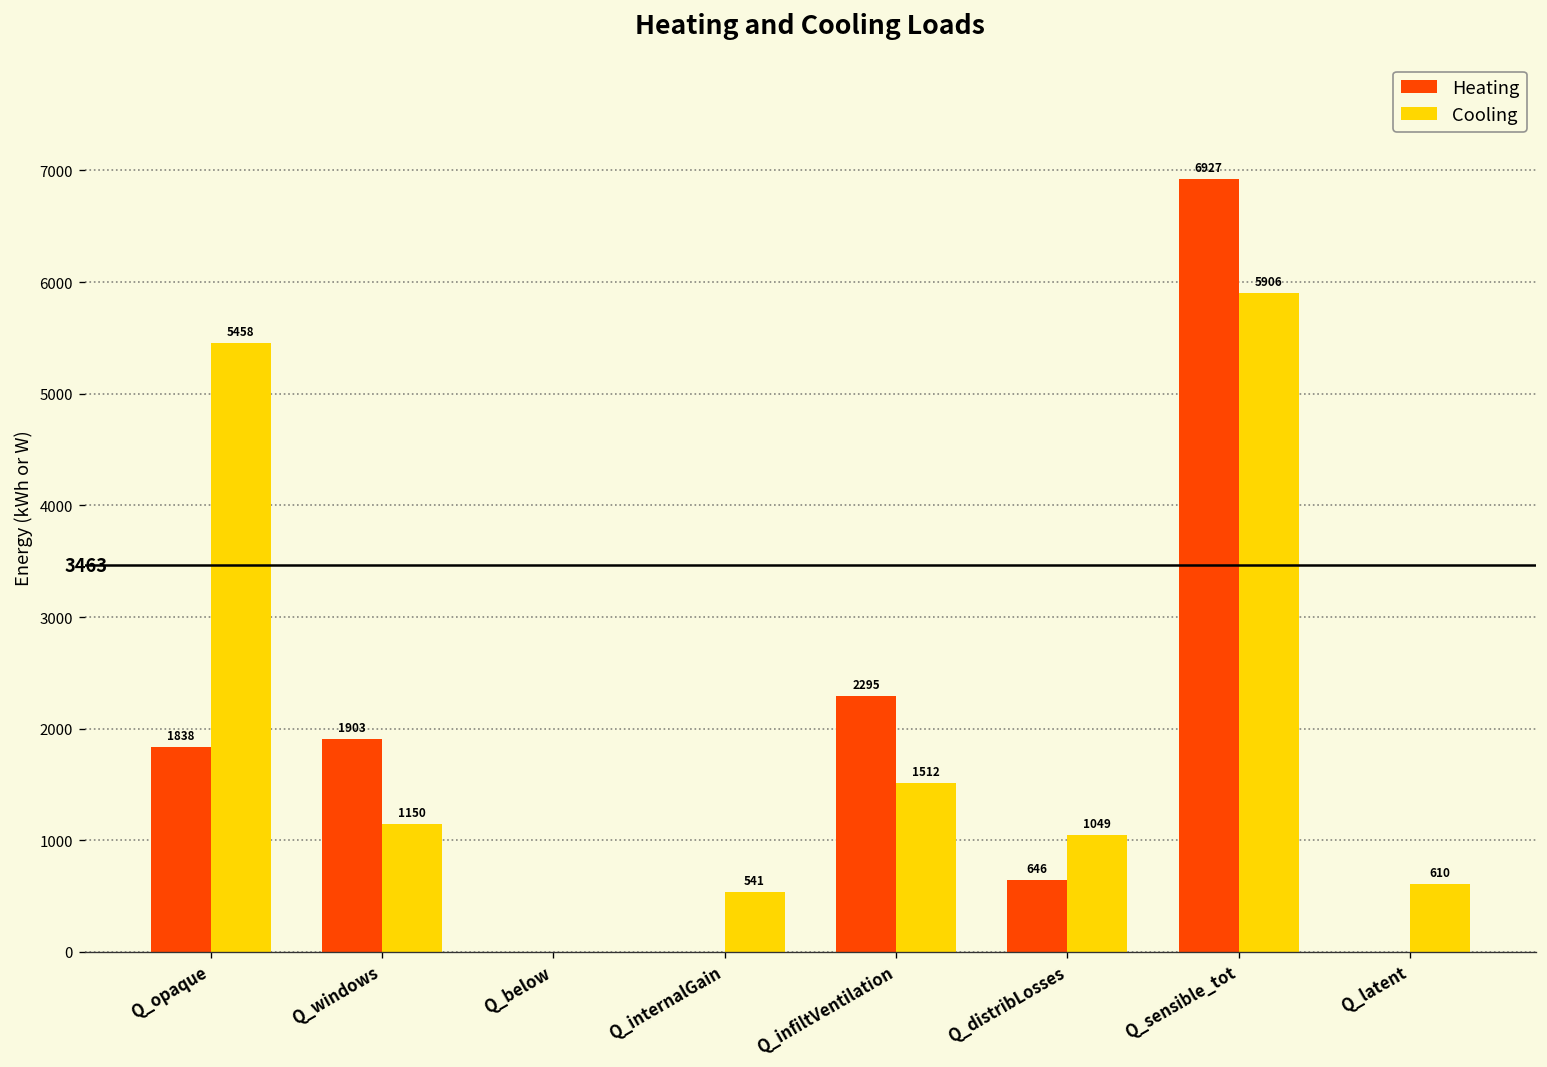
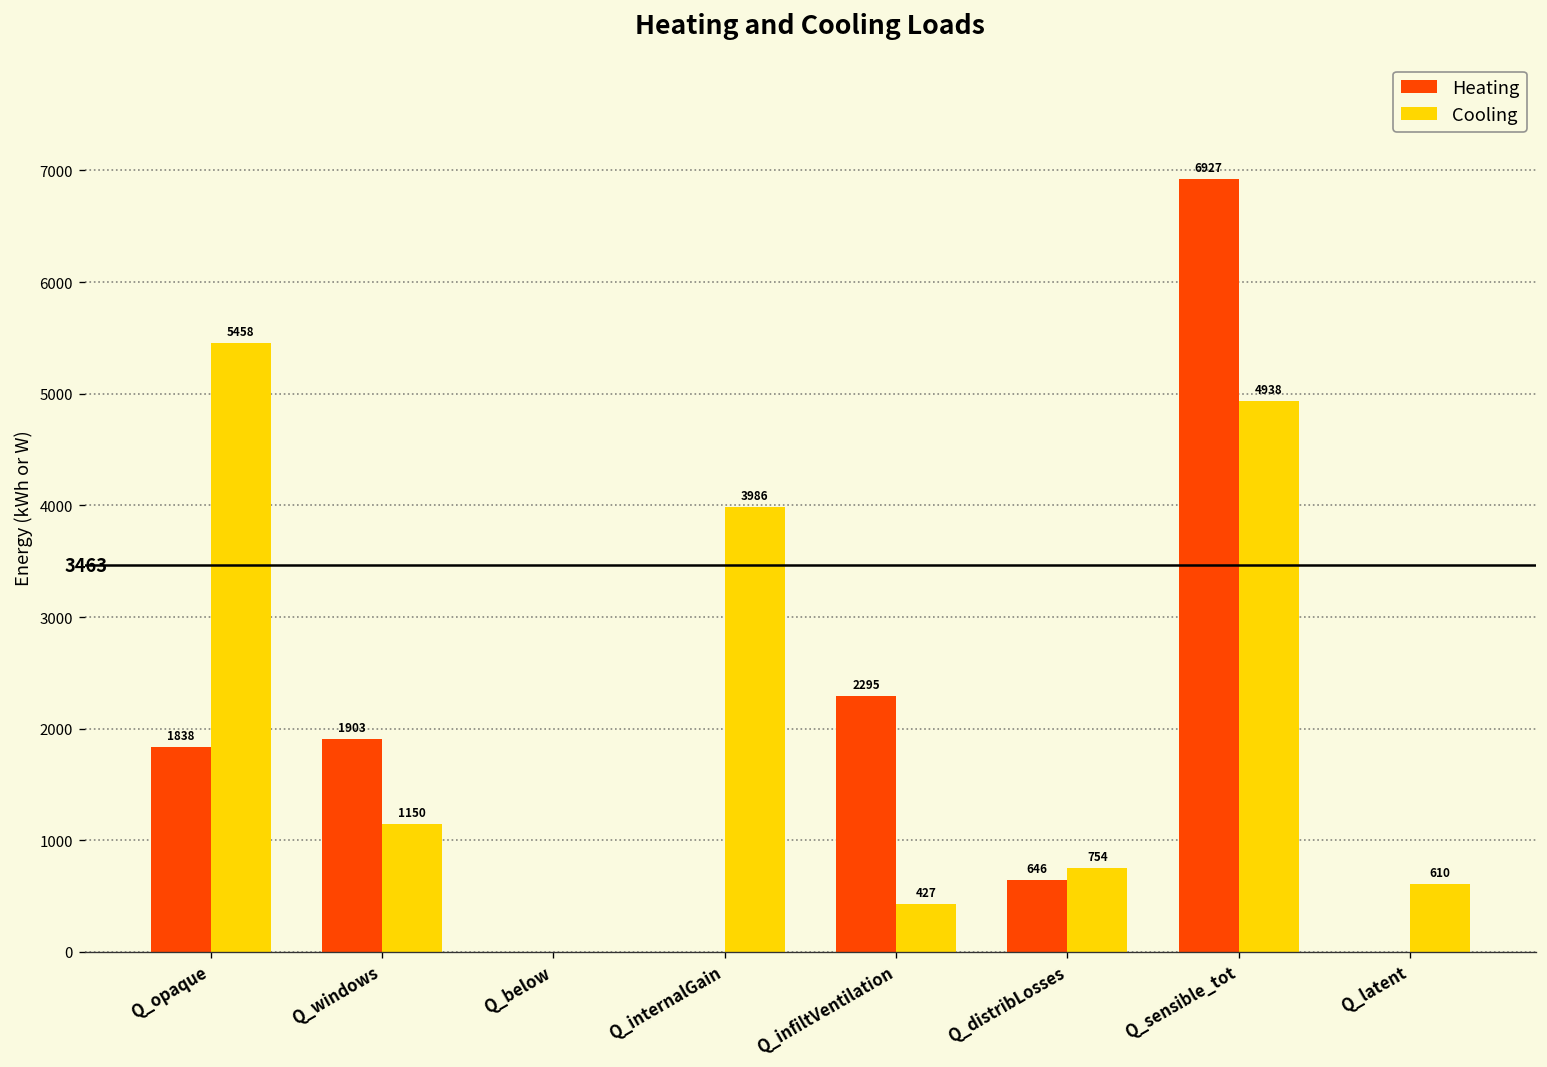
Cooling, Q_internalGain: 541 -> 3986
Cooling, Q_infiltVentilation: 1512 -> 427
Cooling, Q_distribLosses: 1049 -> 754
Cooling, Q_sensible_tot: 5906 -> 4938
